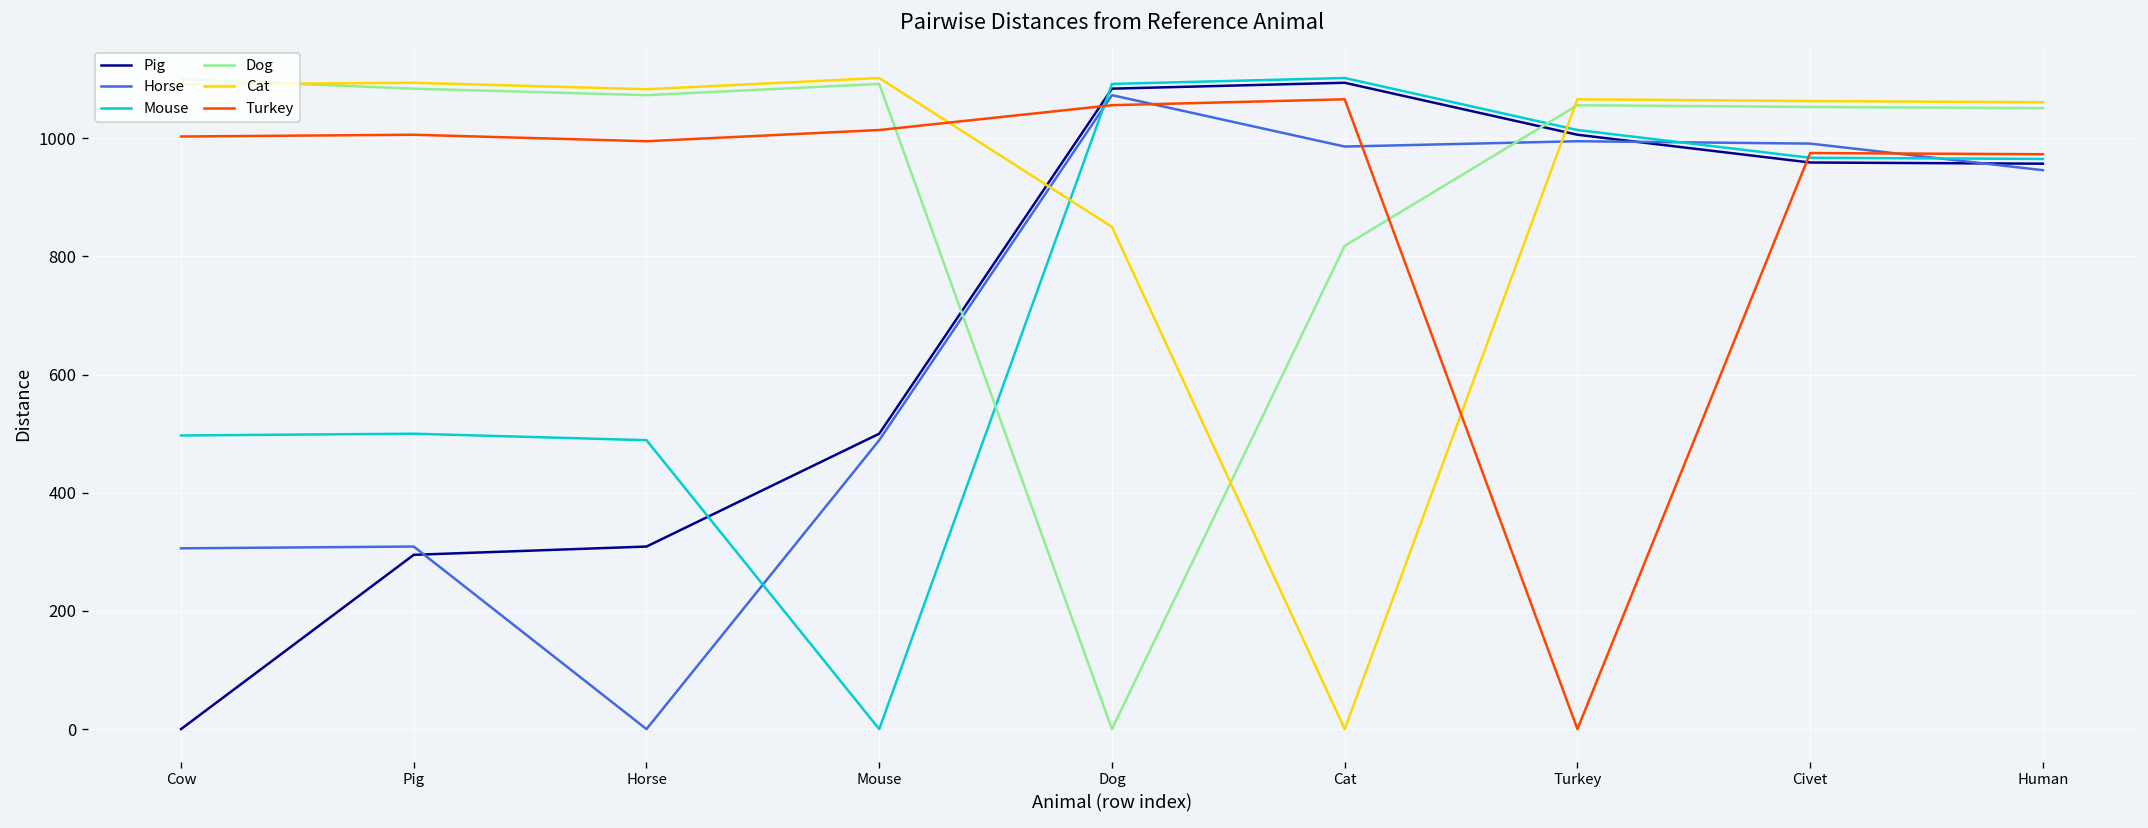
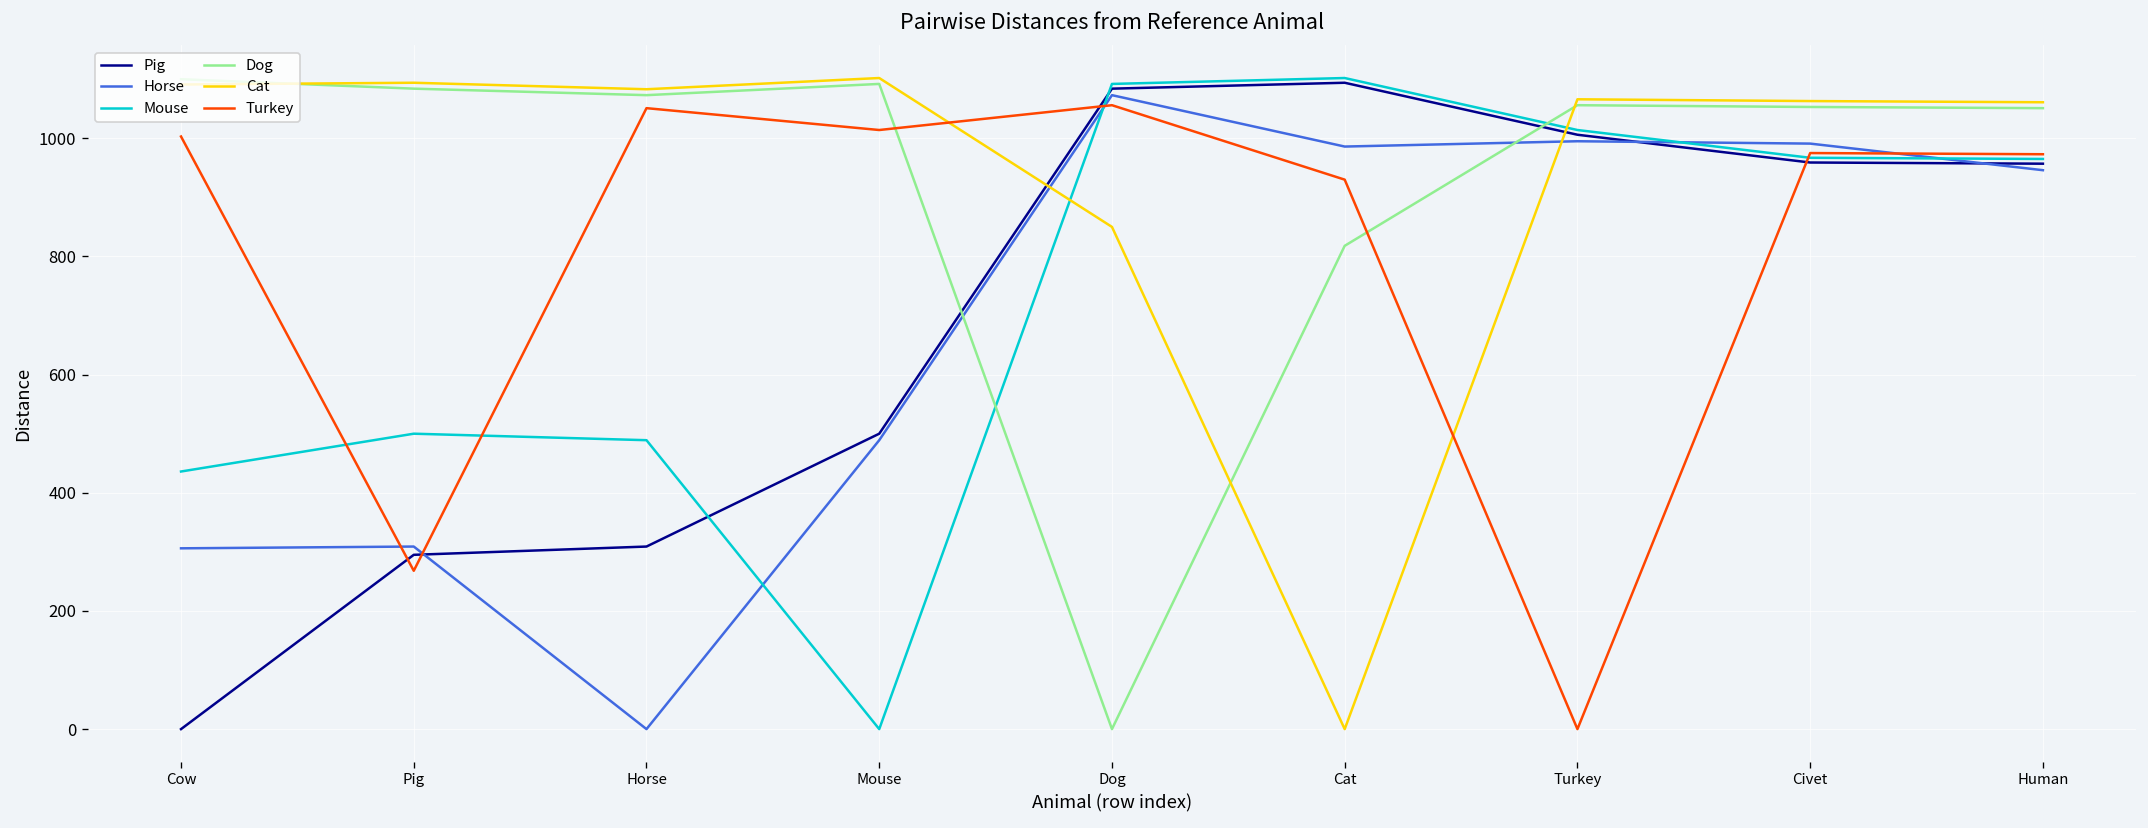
Mouse, Cow: 500 -> 440
Turkey, Pig: 1010 -> 270
Turkey, Horse: 1000 -> 1050
Turkey, Cat: 1070 -> 930
